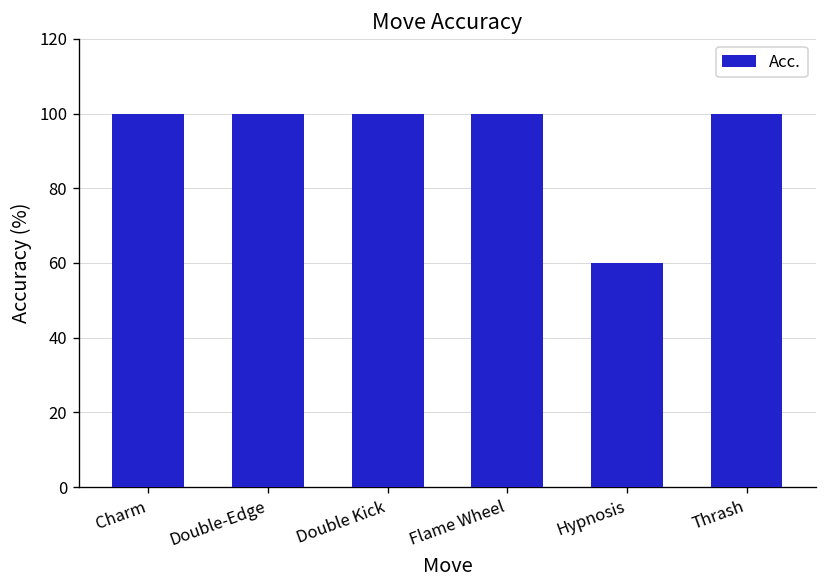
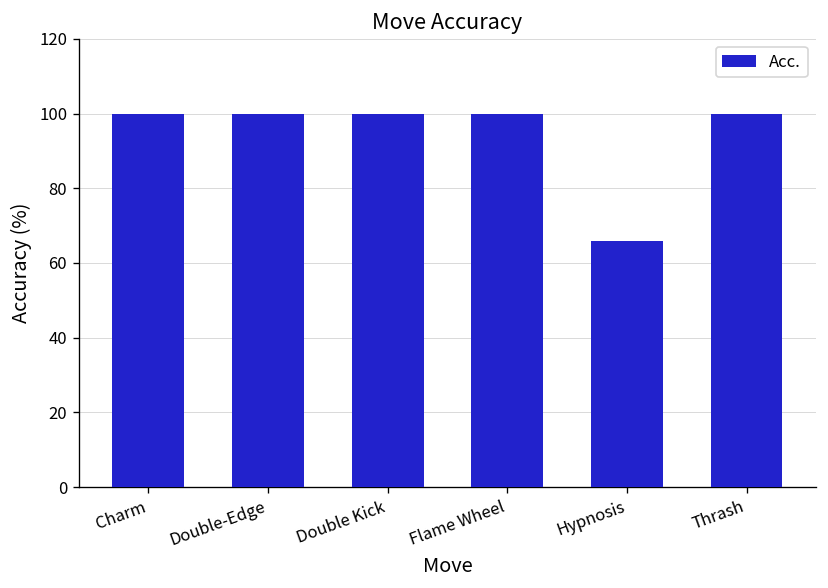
Hypnosis: 60 -> 66
